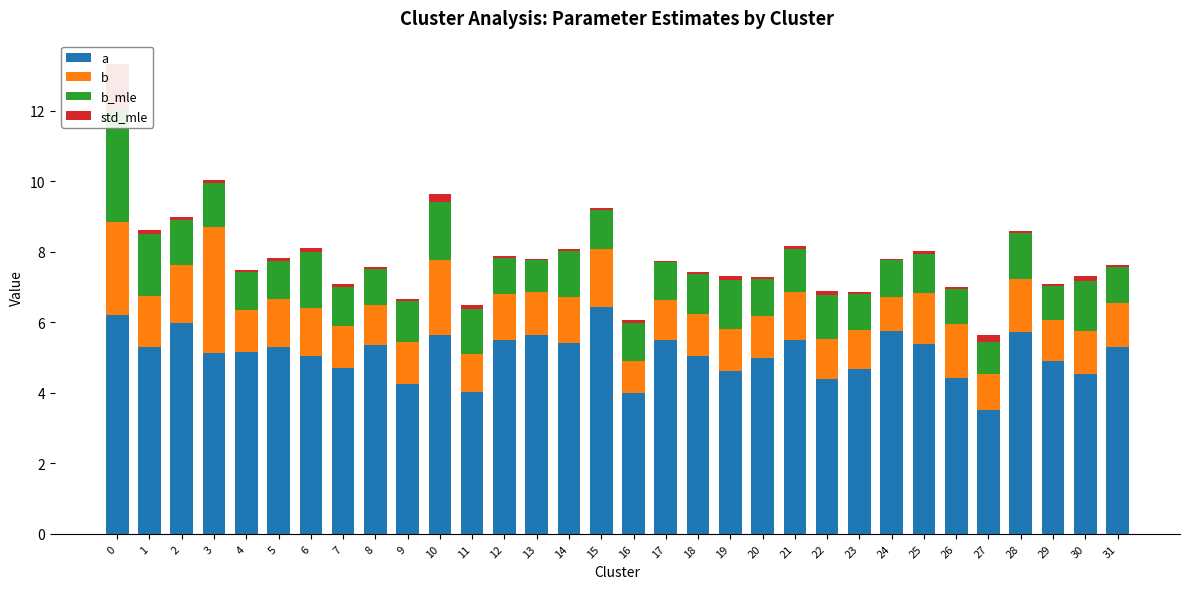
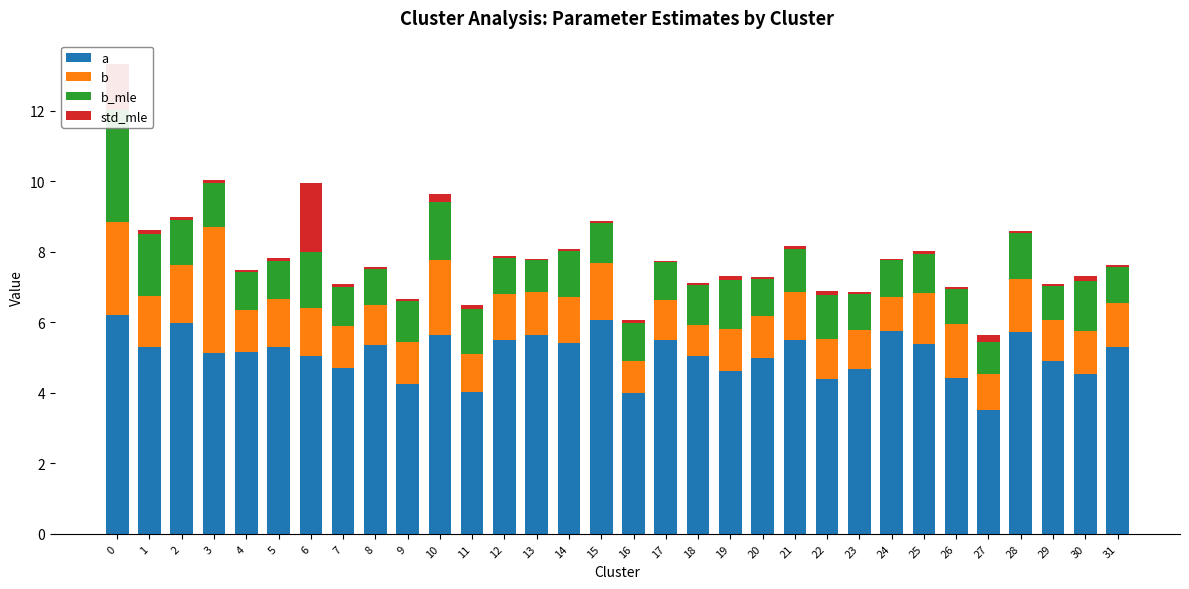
std_mle, 6: 0.1 -> 1.9
a, 15: 6.4 -> 6.1
b, 18: 1.2 -> 0.9
